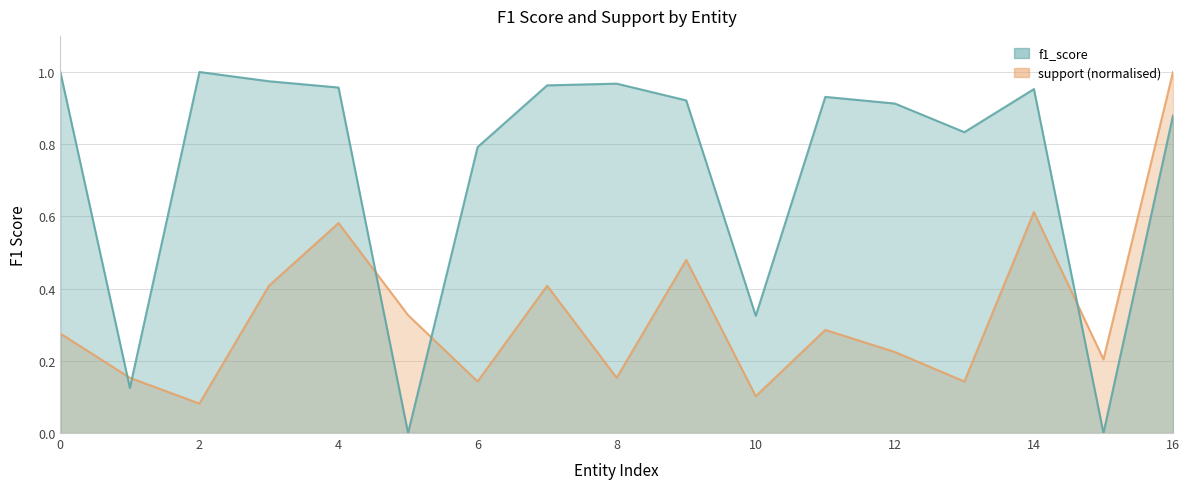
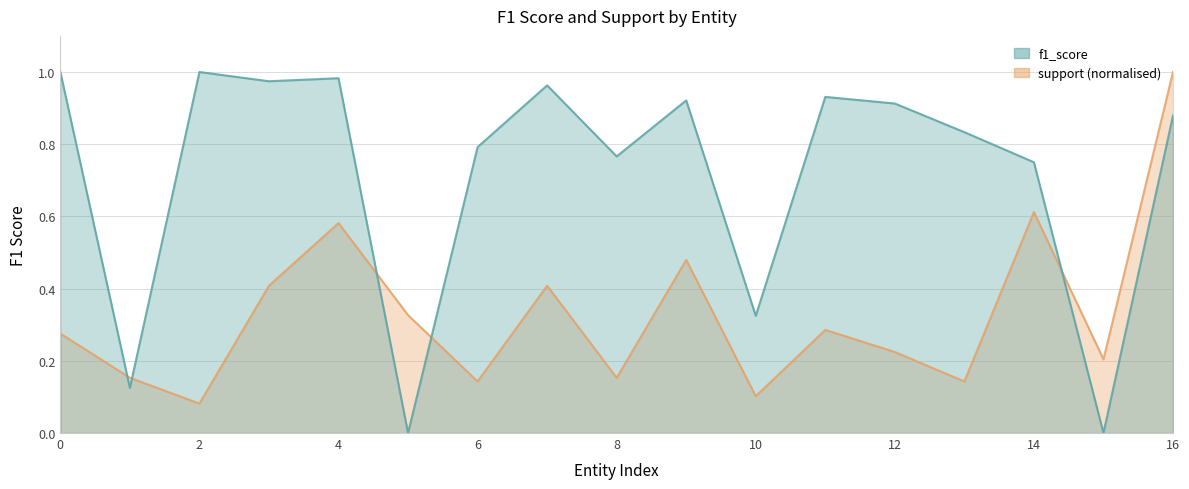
f1_score, 4: 0.96 -> 0.98
f1_score, 8: 0.97 -> 0.77
f1_score, 14: 0.95 -> 0.75
